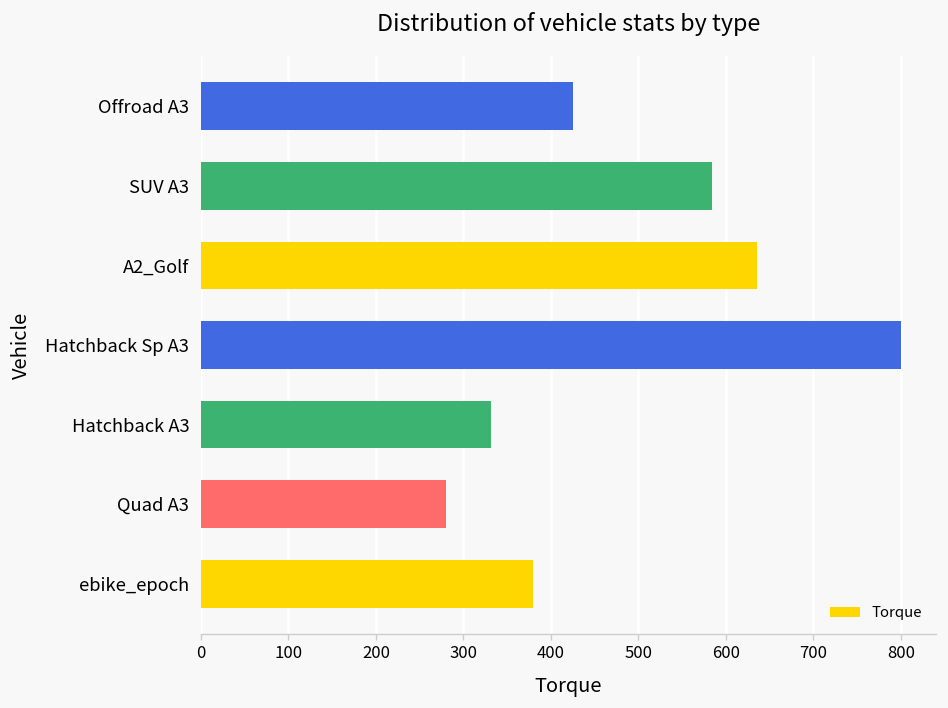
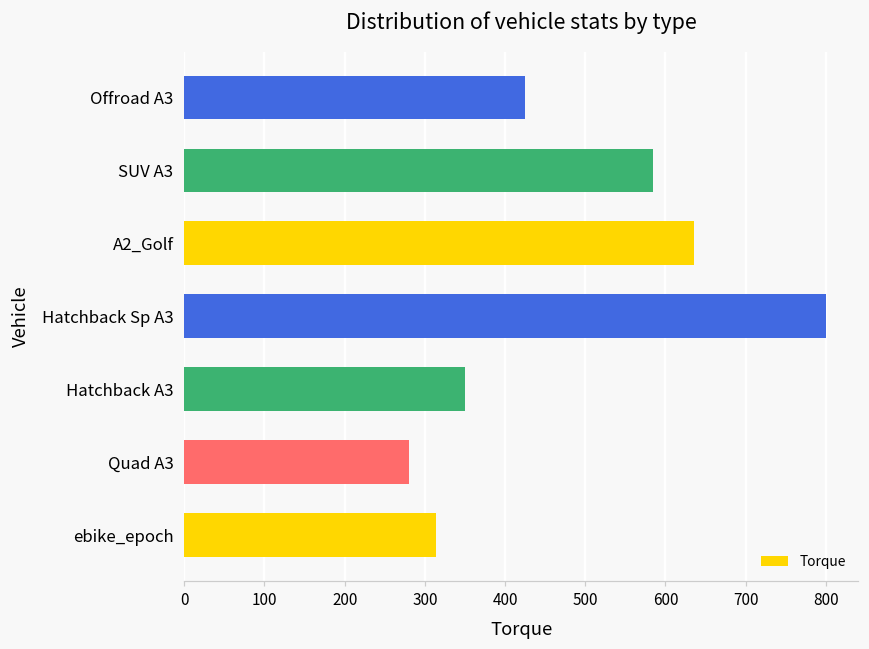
Hatchback A3: 330 -> 350
ebike_epoch: 380 -> 310
